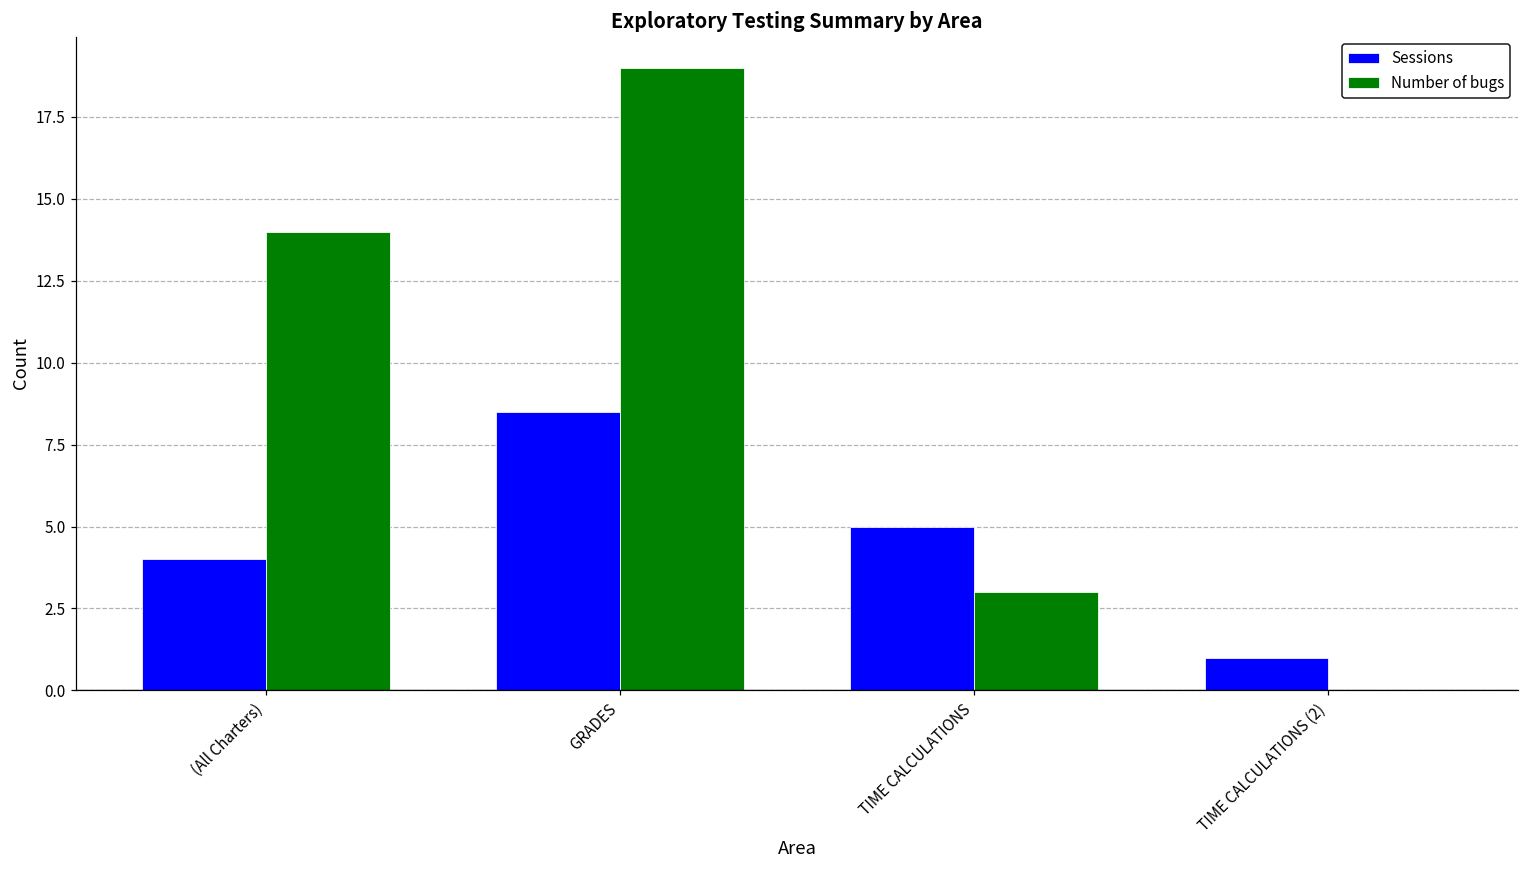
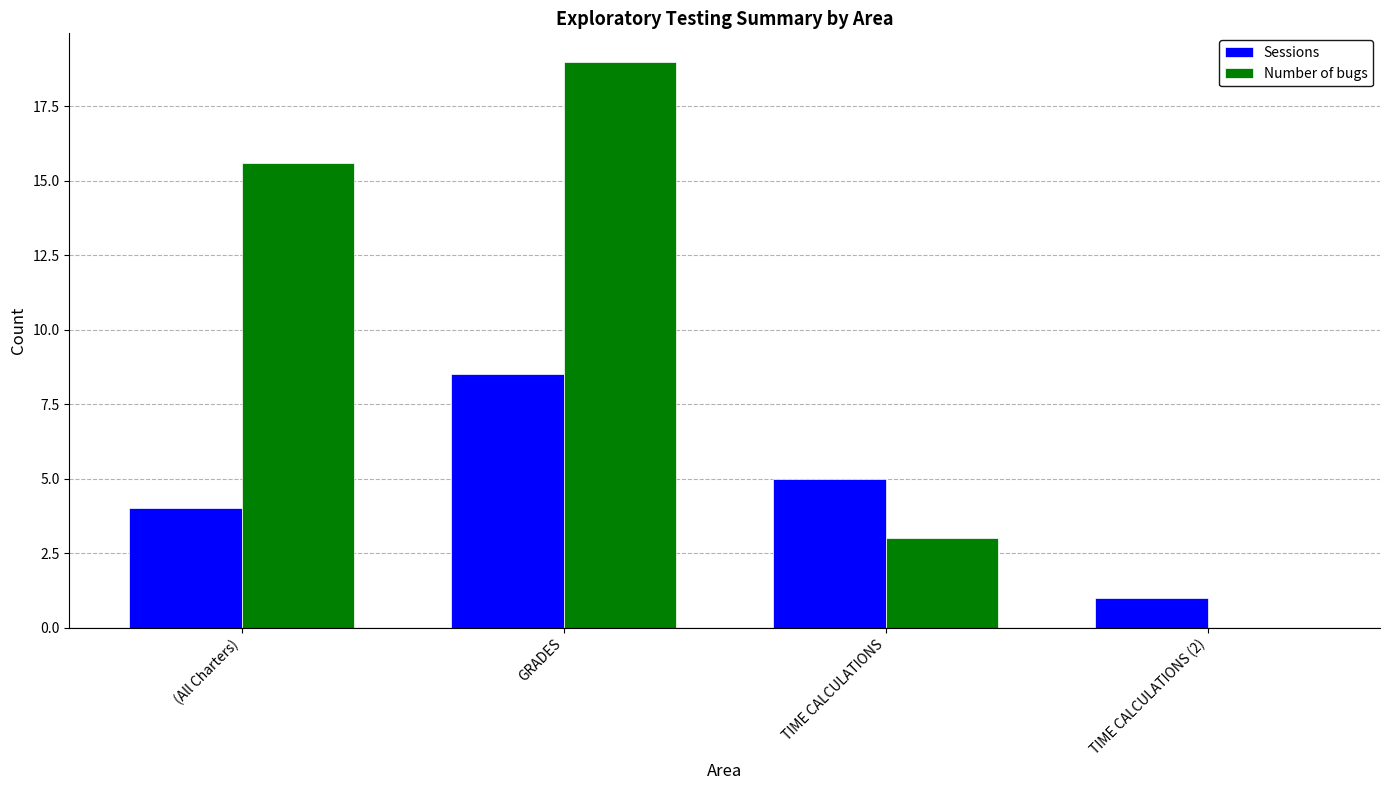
Number of bugs, (All Charters): 14.0 -> 15.6
